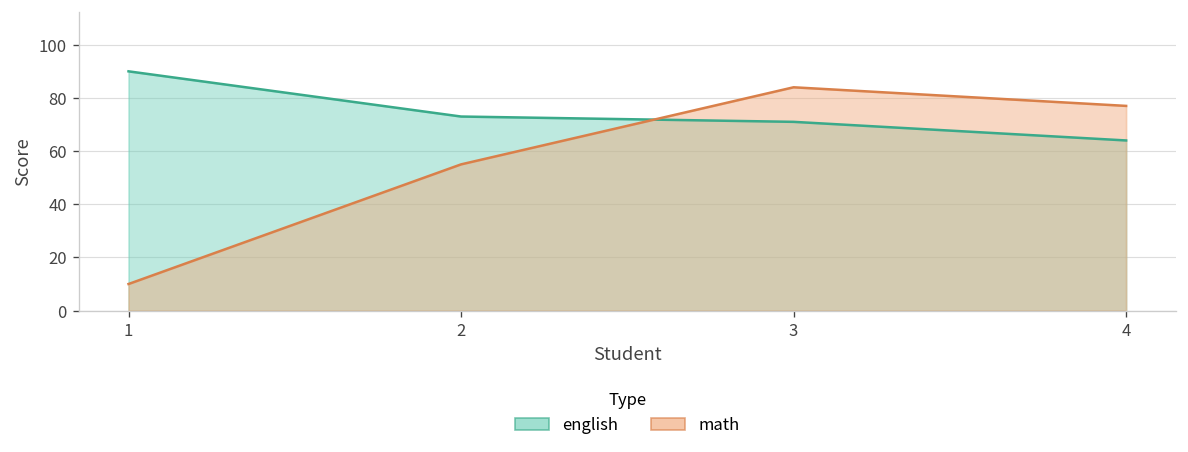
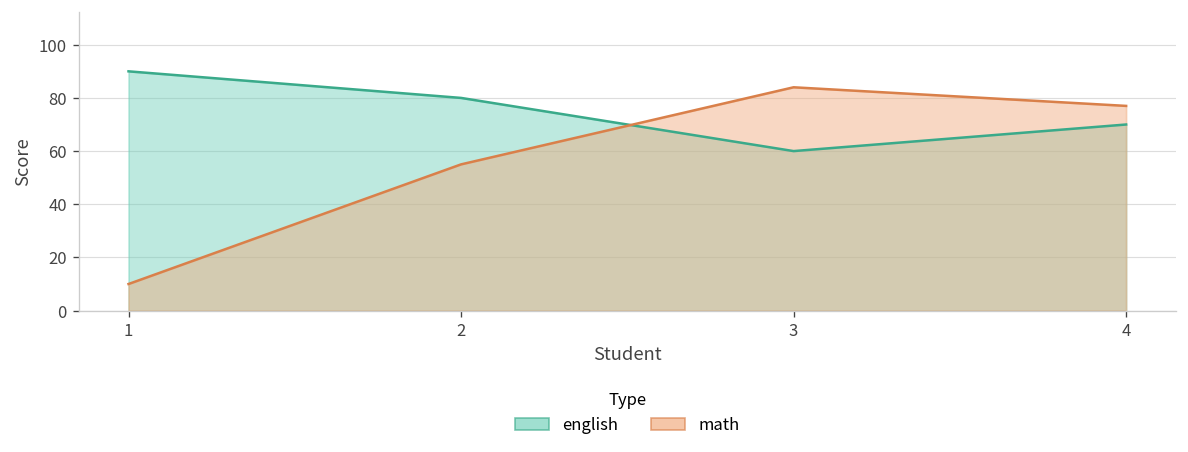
english, 2: 73 -> 80
english, 3: 71 -> 60
english, 4: 64 -> 70
